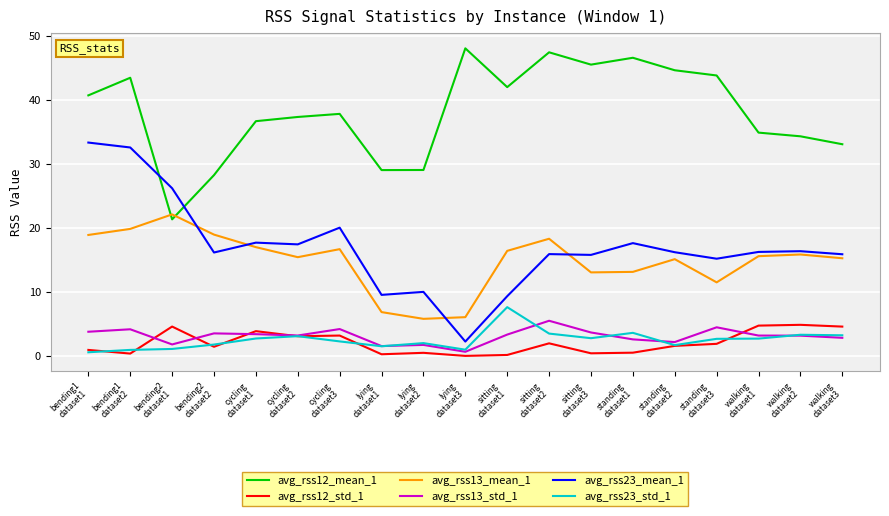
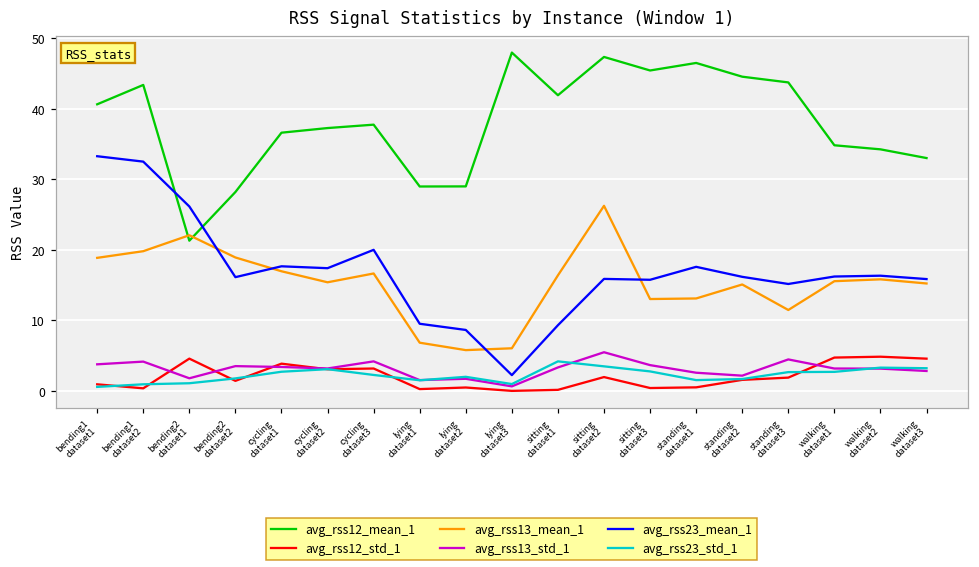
avg_rss23_mean_1, lying dataset2: 10 -> 9
avg_rss23_std_1, sitting dataset1: 8 -> 4
avg_rss13_mean_1, sitting dataset2: 18 -> 26
avg_rss23_std_1, standing dataset1: 4 -> 2
